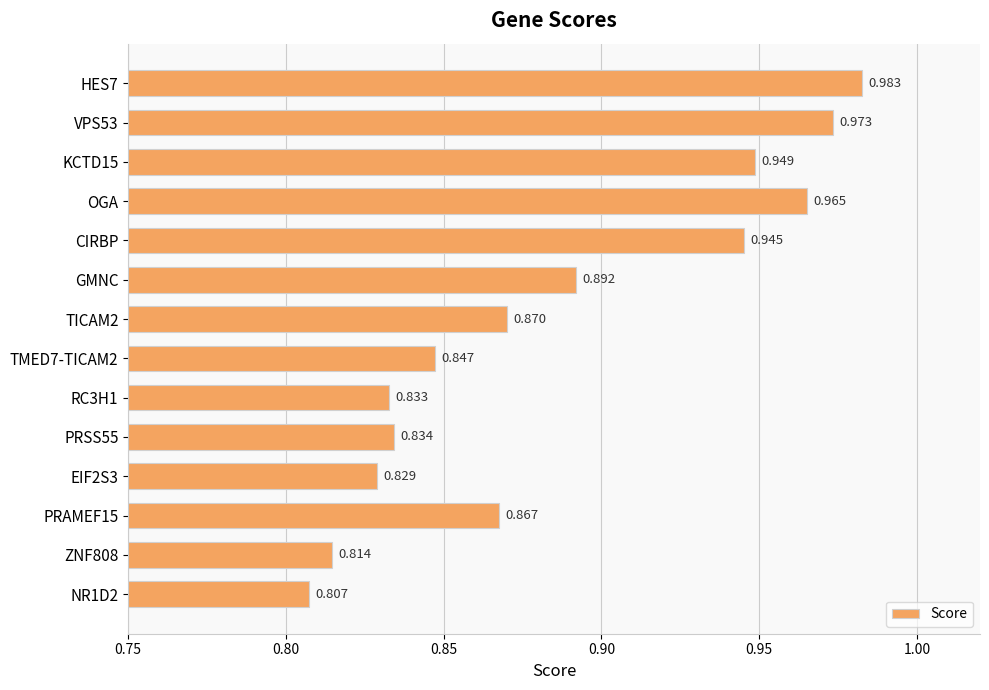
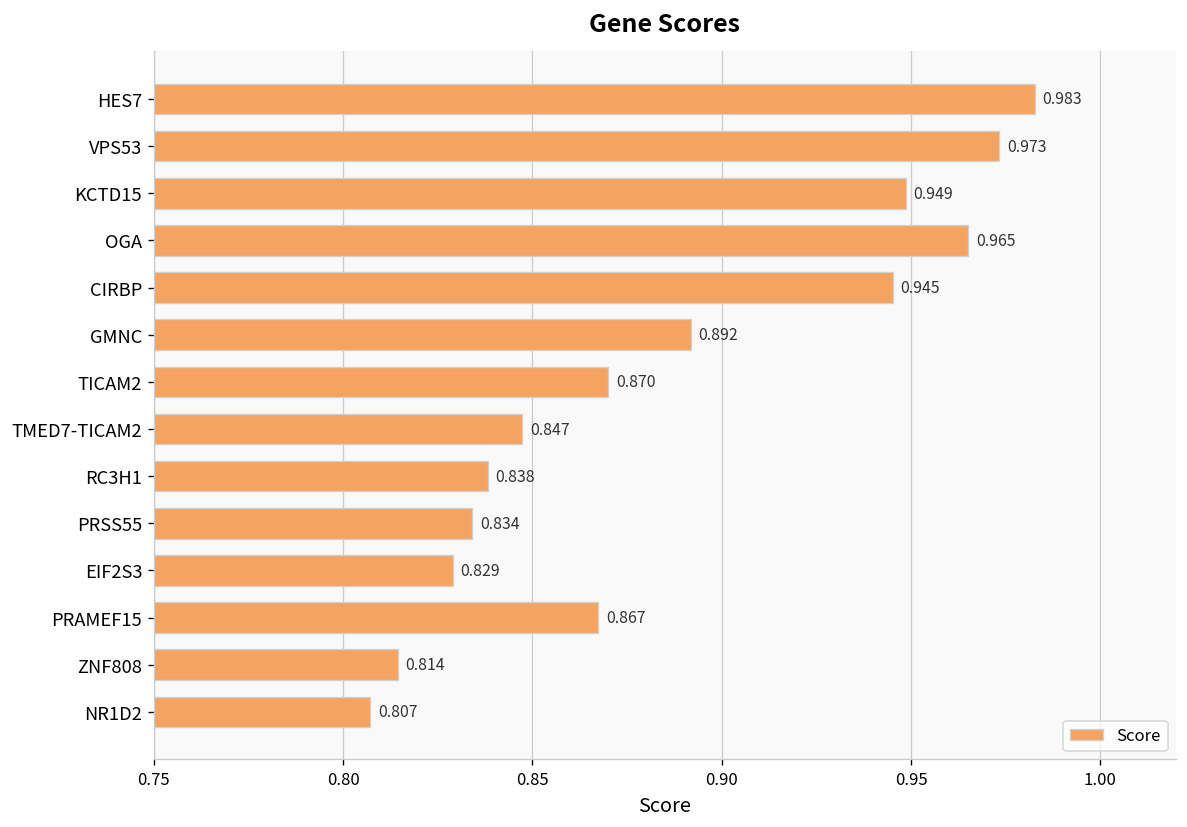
RC3H1: 0.833 -> 0.838
